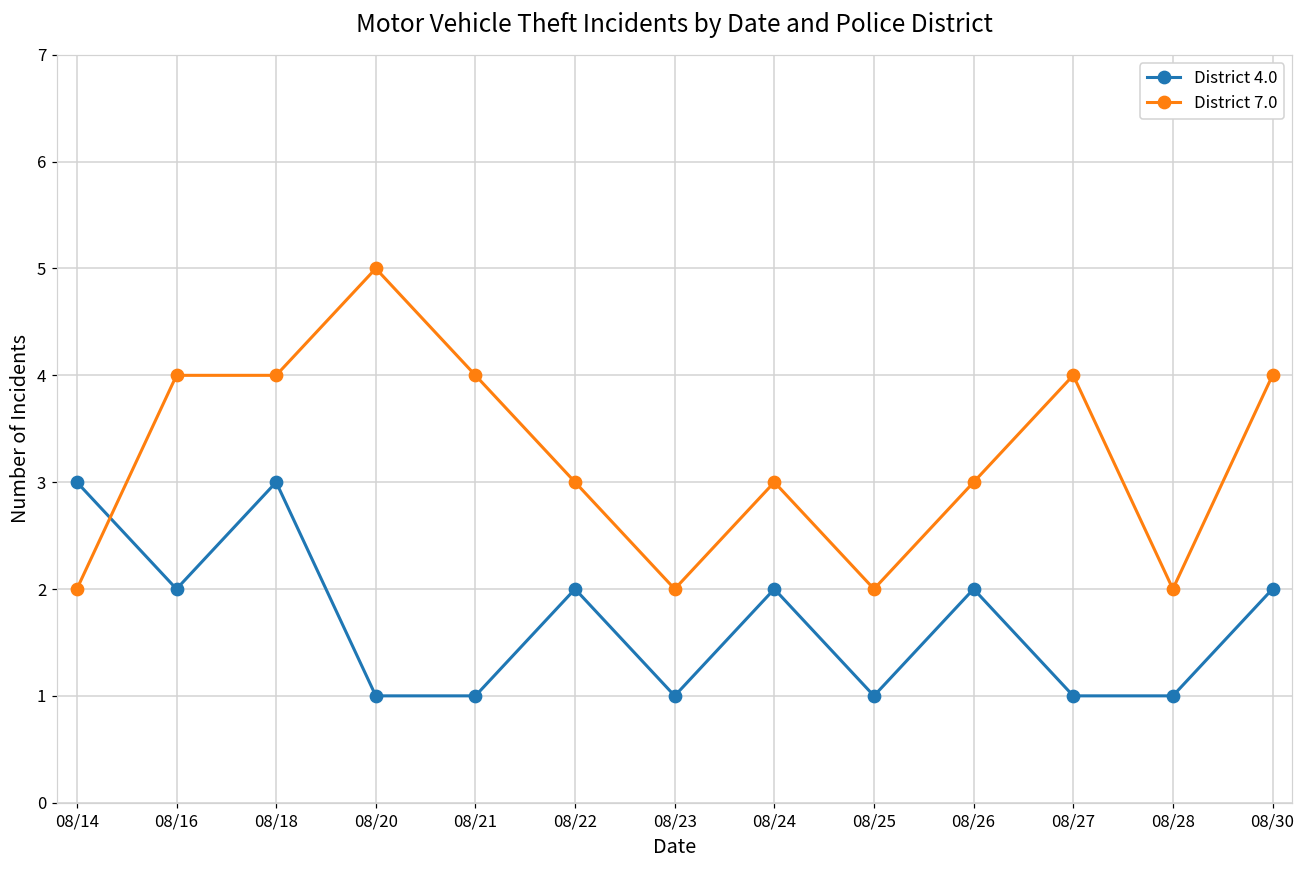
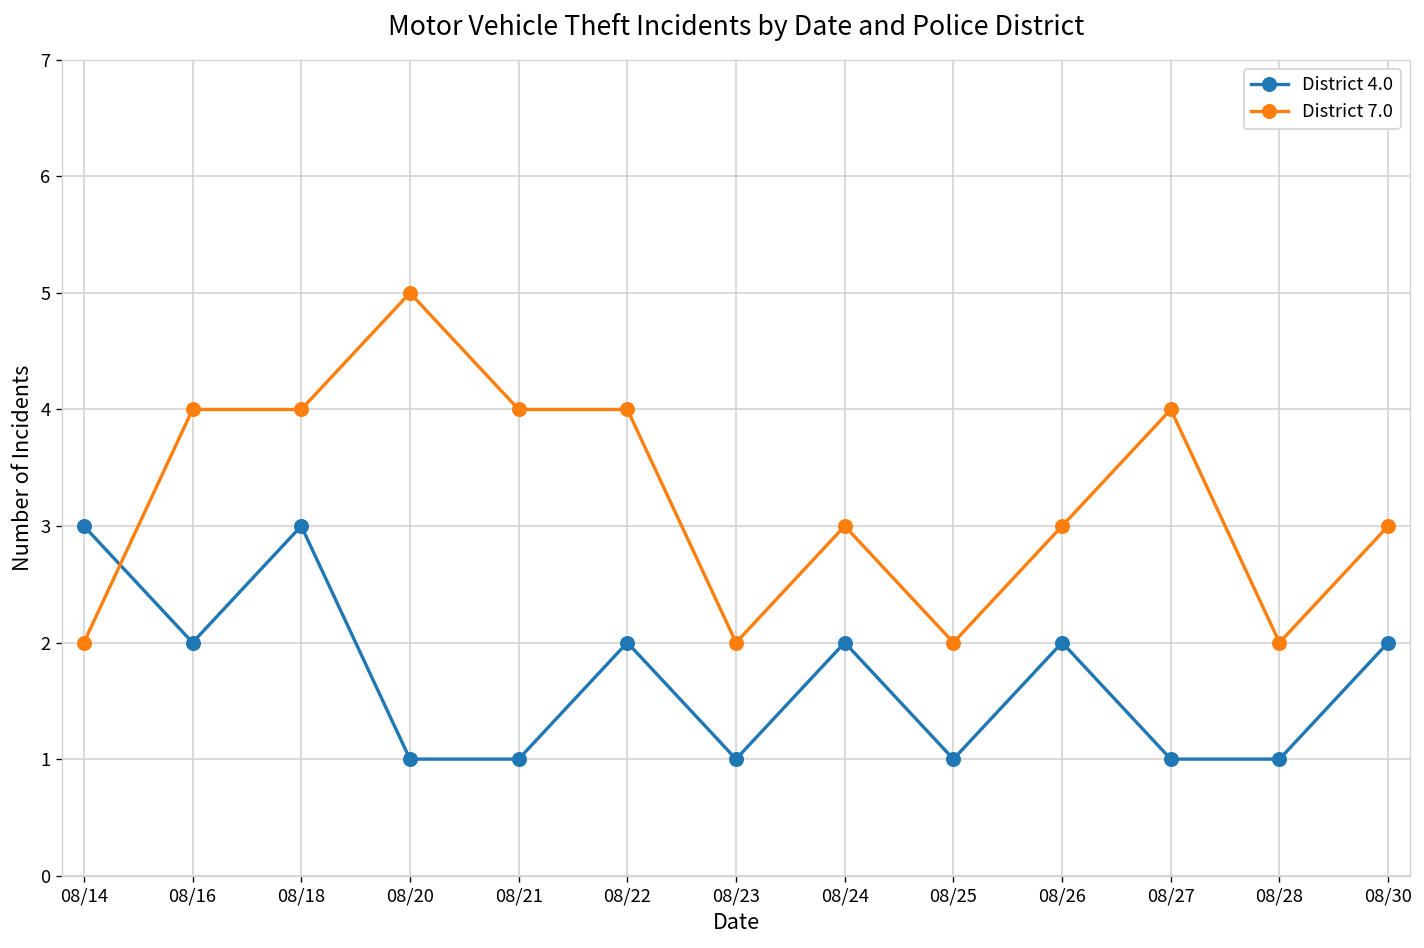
District 7.0, 08/22: 3 -> 4
District 7.0, 08/30: 4 -> 3
